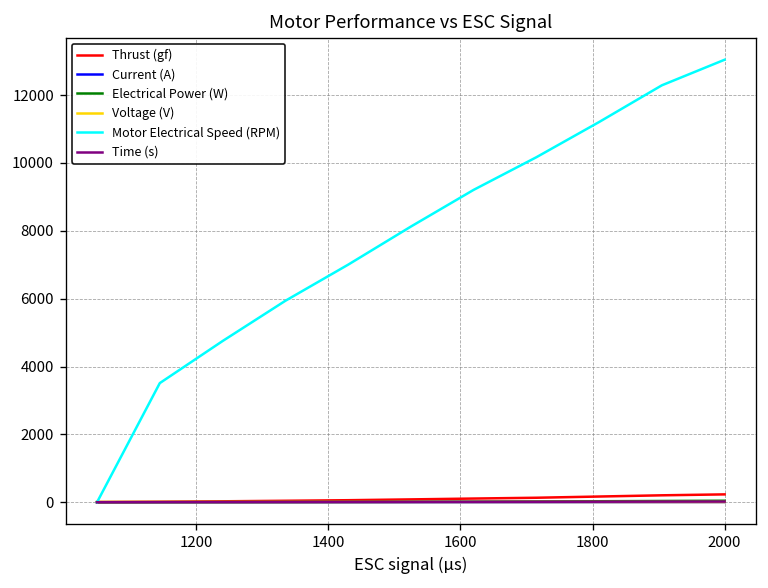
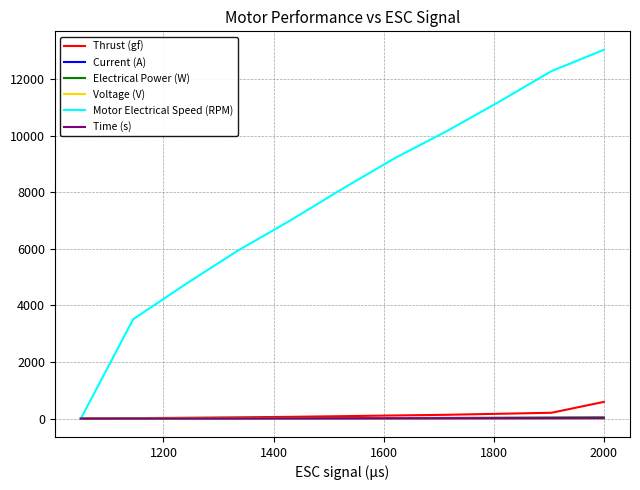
Thrust (gf), 2000: 200 -> 600
